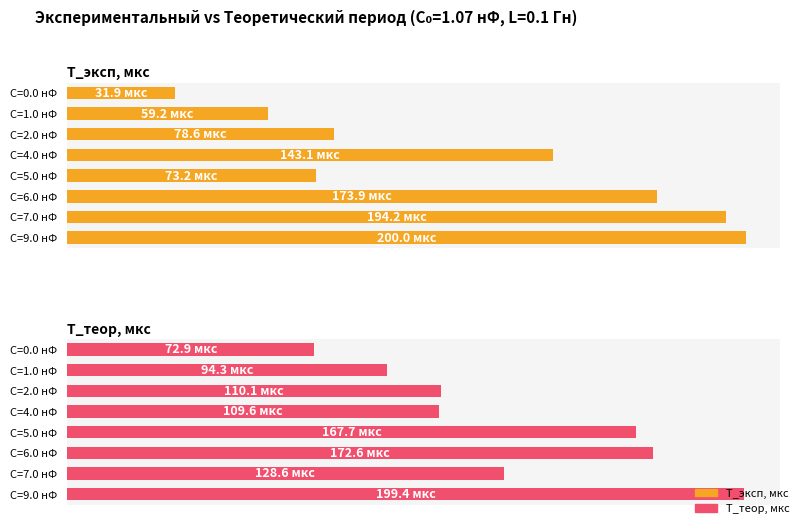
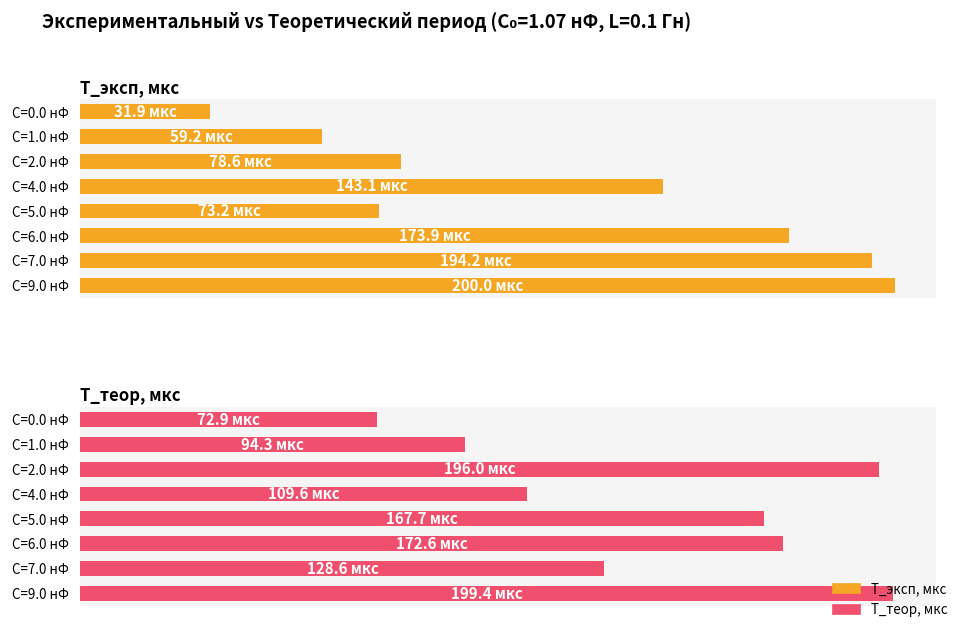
T_теор, мкс, C=2.0 нФ: 110.1 -> 196.0
